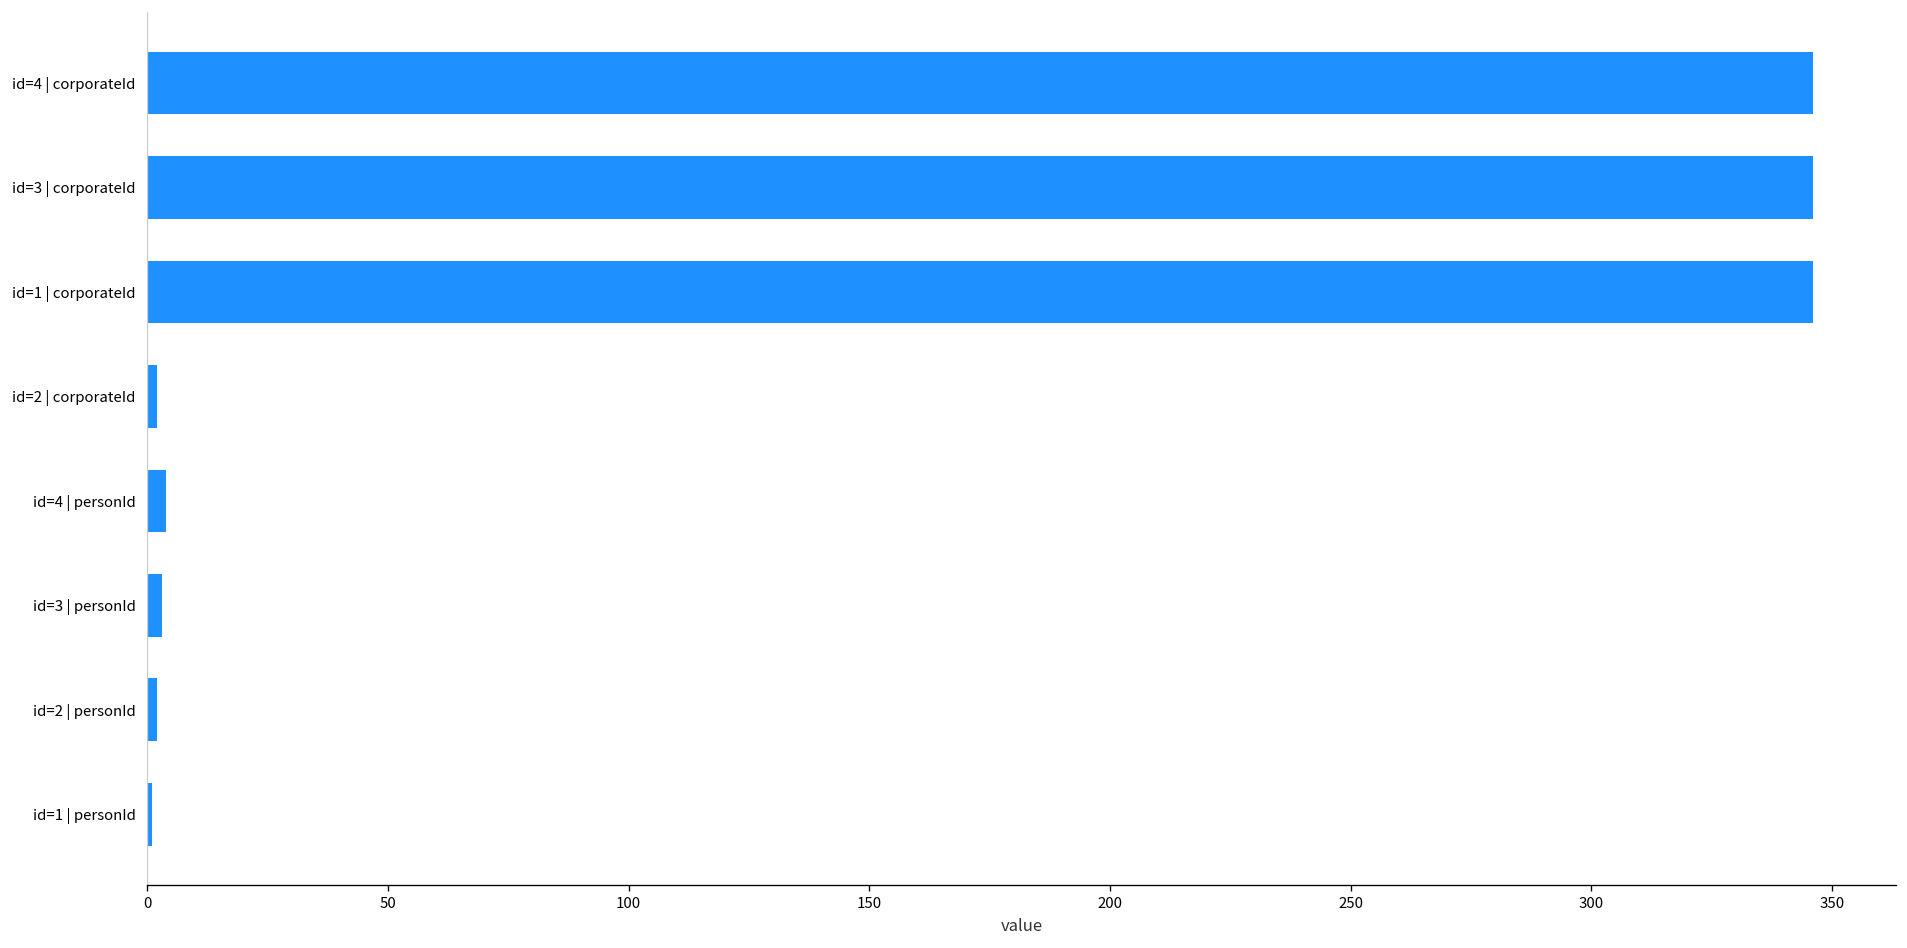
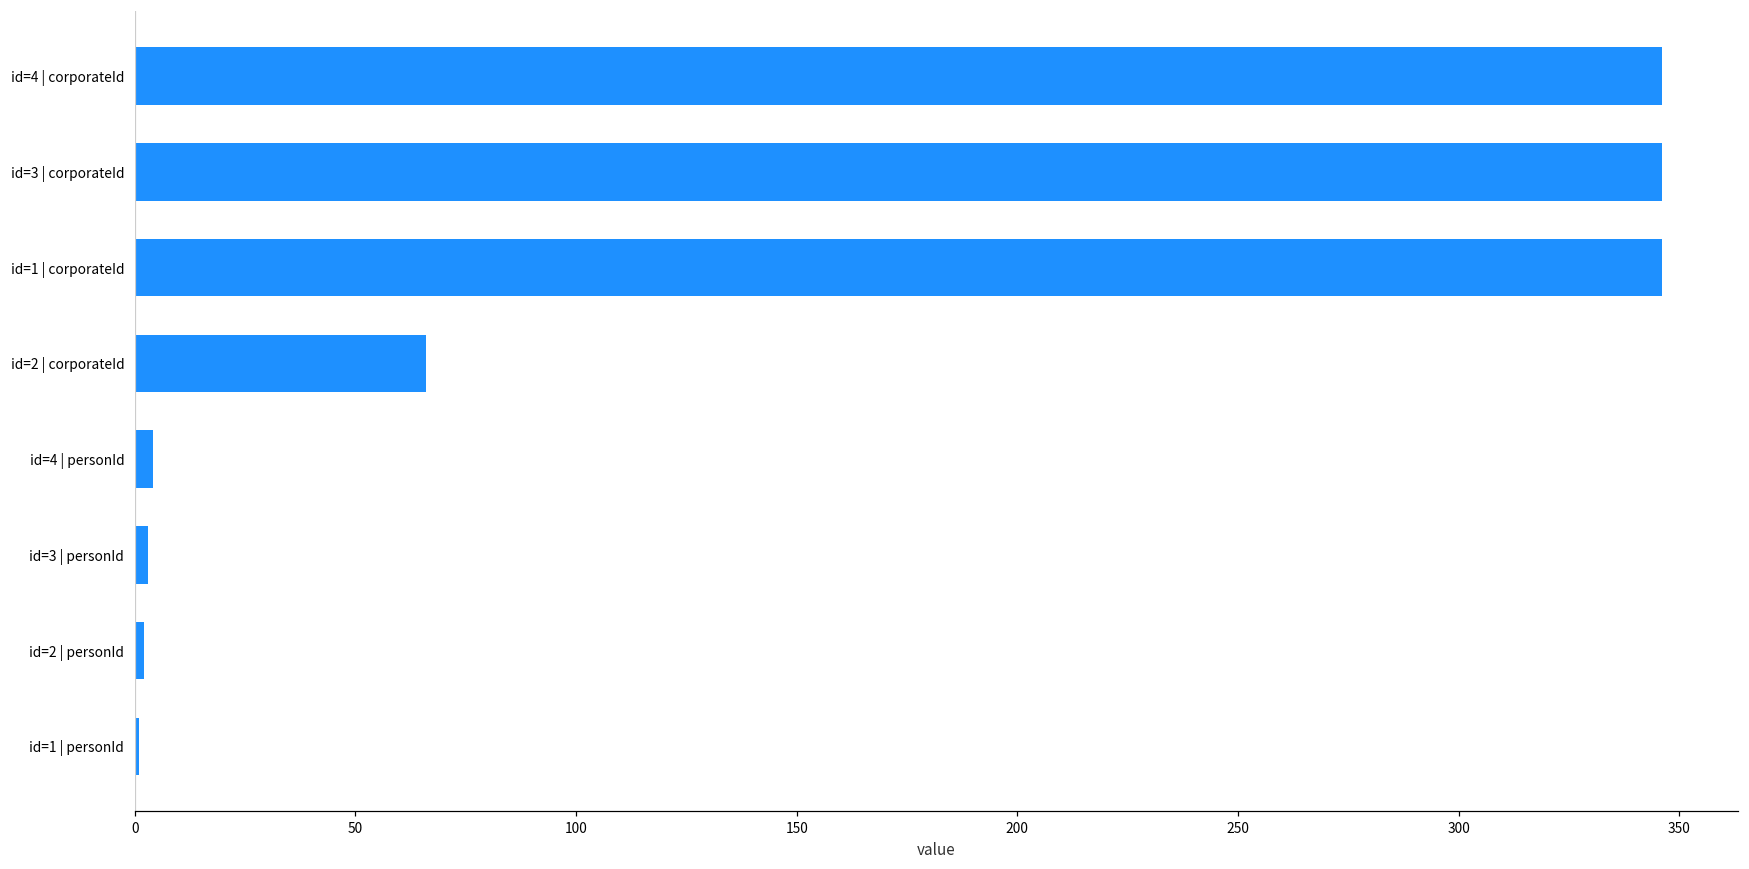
id=2 | corporateId: 2 -> 66
